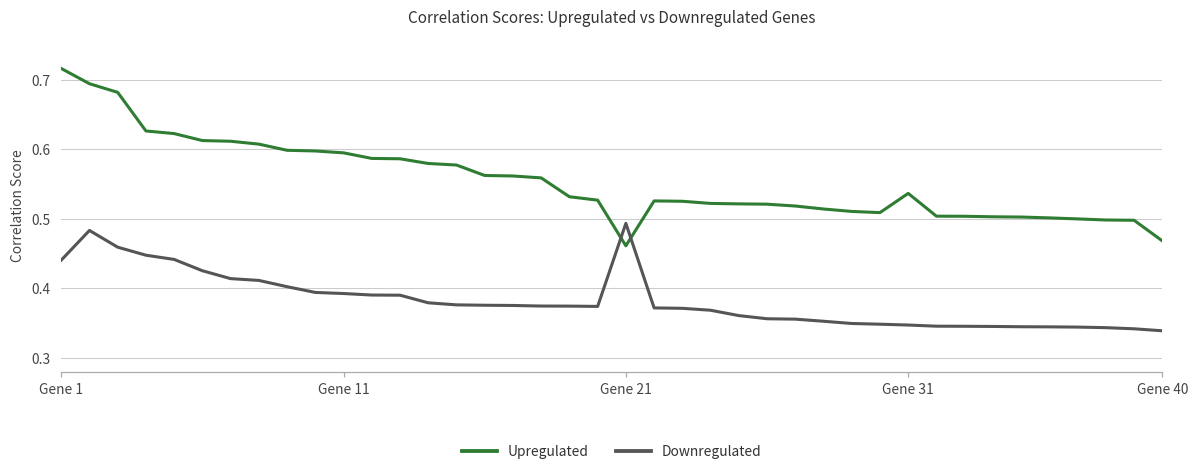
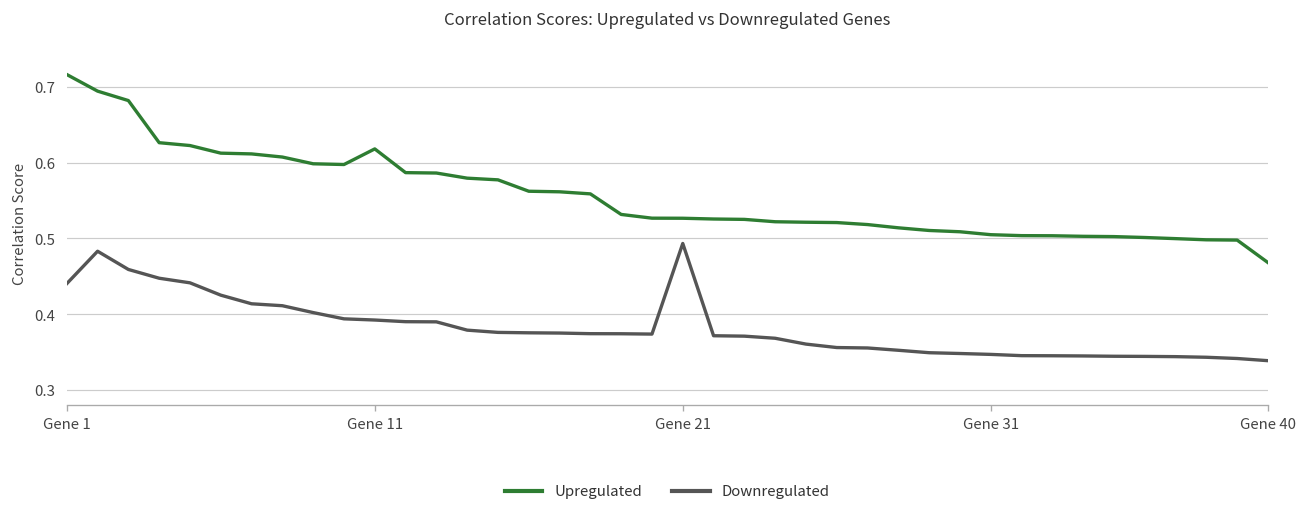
Upregulated, Gene 11: 0.59 -> 0.62
Upregulated, Gene 21: 0.46 -> 0.53
Upregulated, Gene 31: 0.54 -> 0.50
